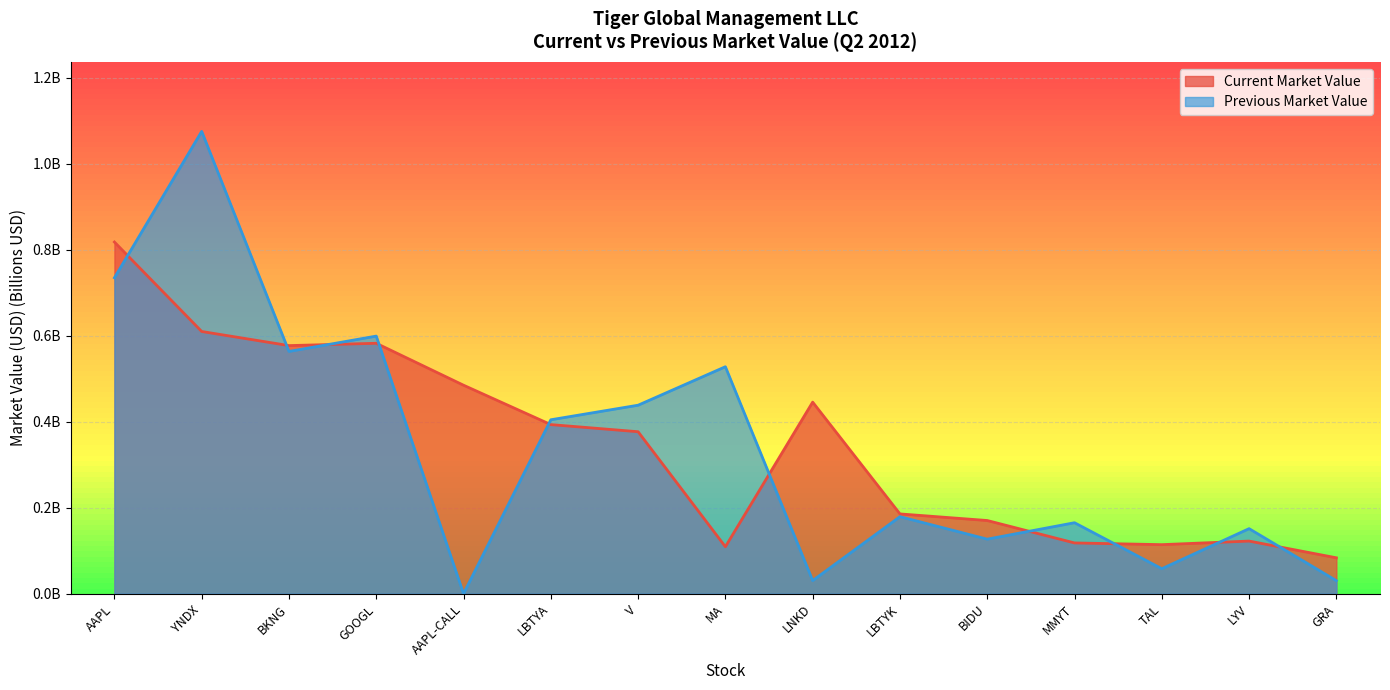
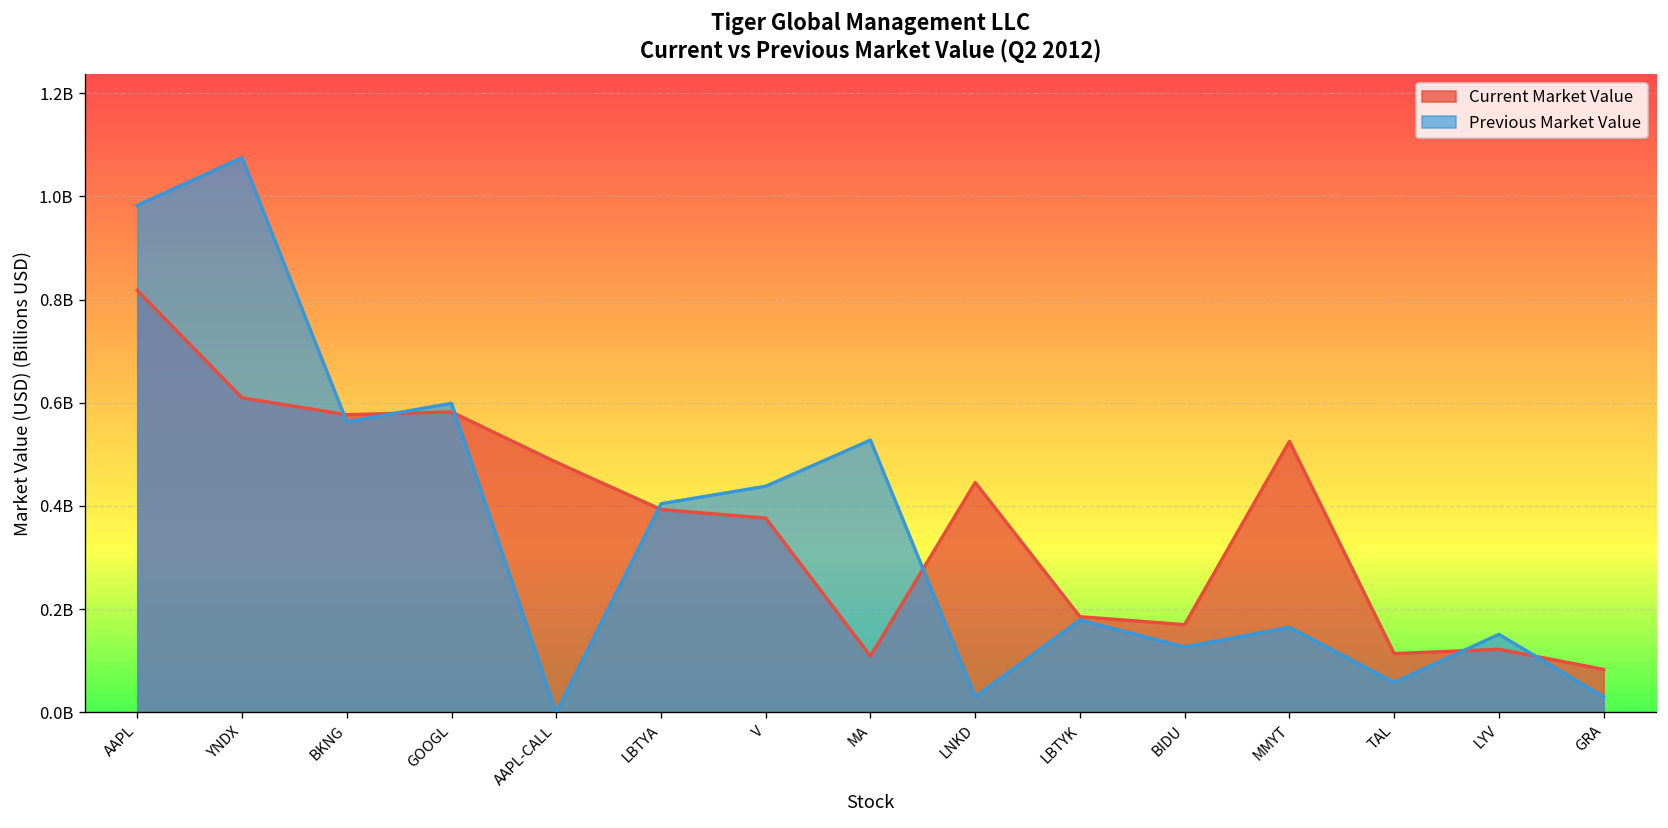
Previous Market Value, AAPL: 730000000 -> 980000000
Current Market Value, MMYT: 120000000 -> 530000000
